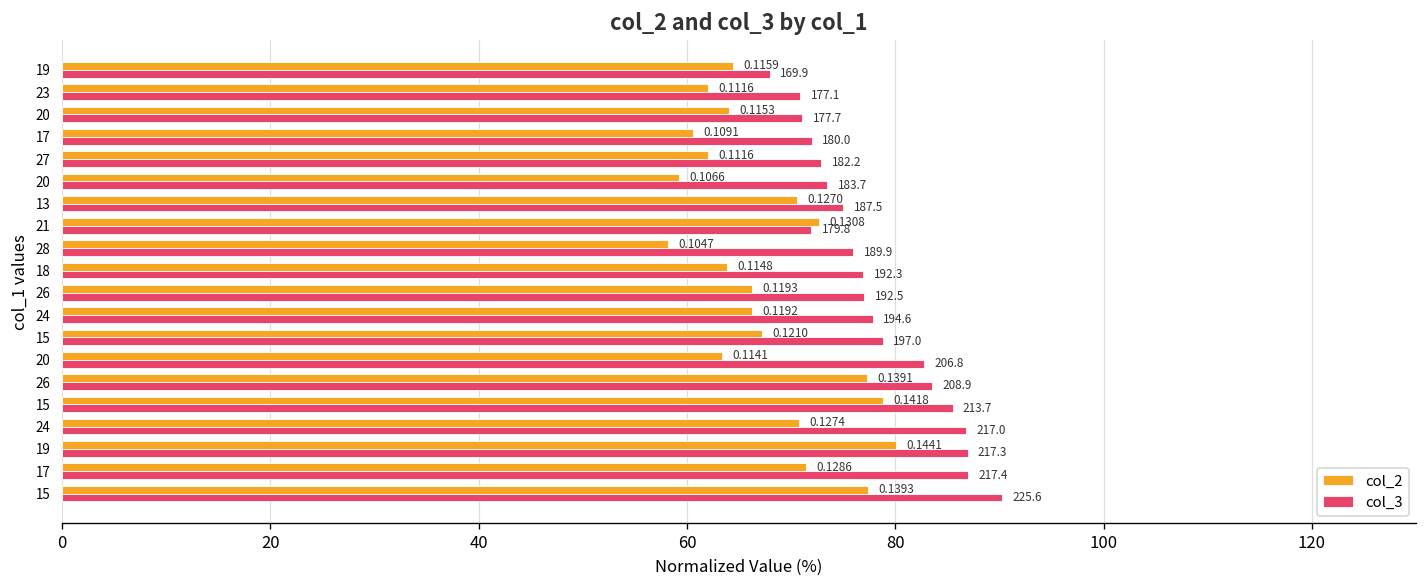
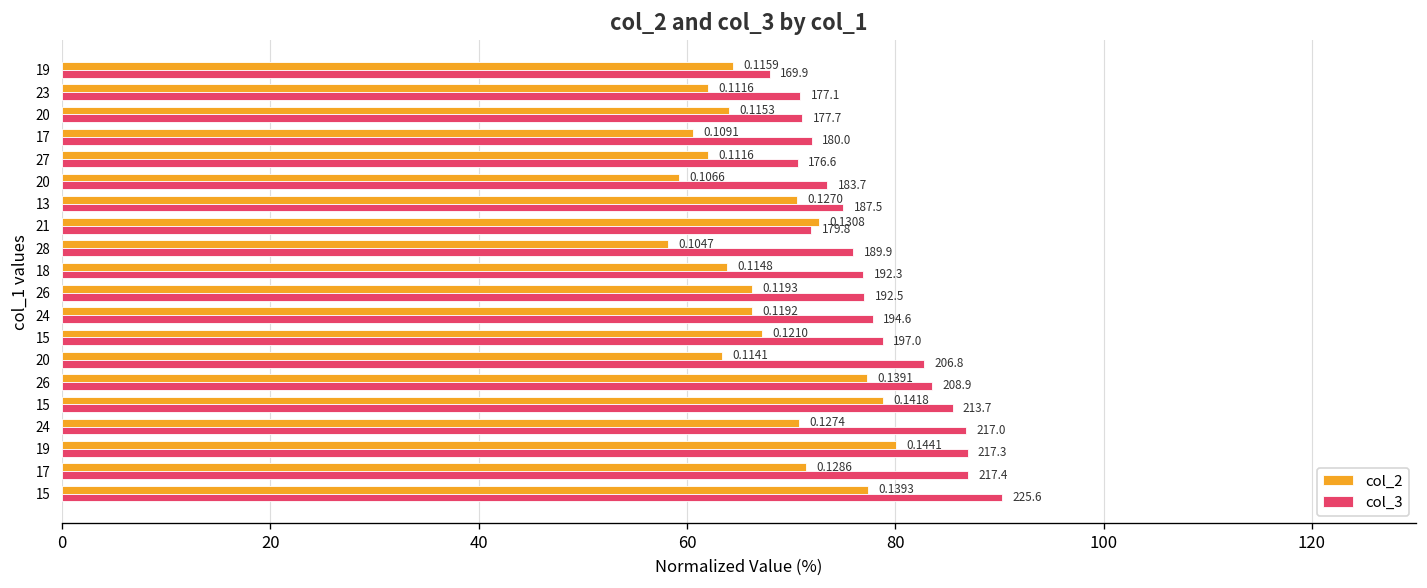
col_3, 27: 182.2 -> 176.6
